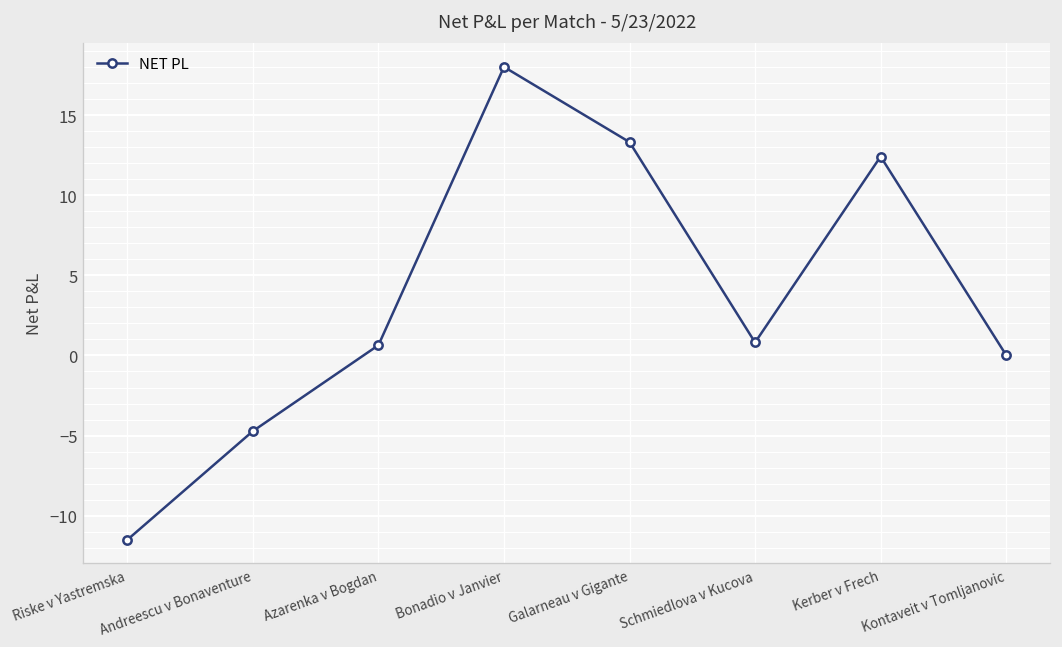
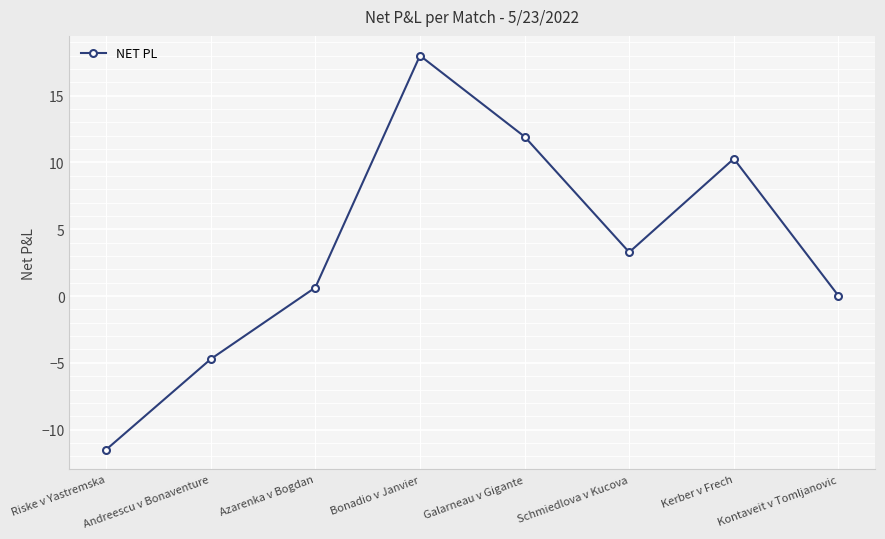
Galarneau v Gigante: 13.3 -> 11.9
Schmiedlova v Kucova: 0.8 -> 3.3
Kerber v Frech: 12.4 -> 10.3
